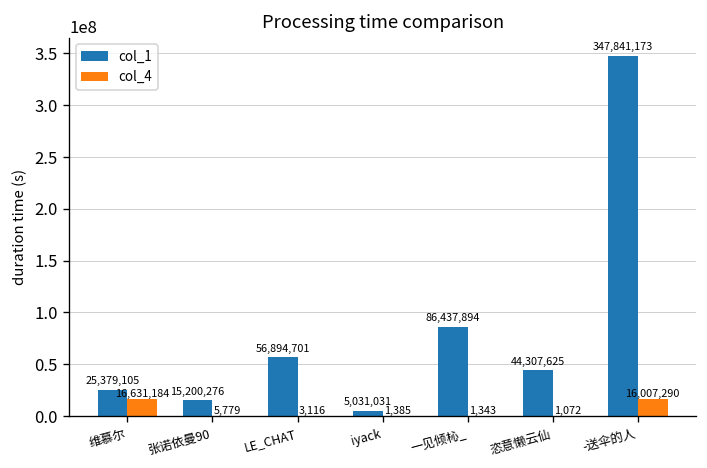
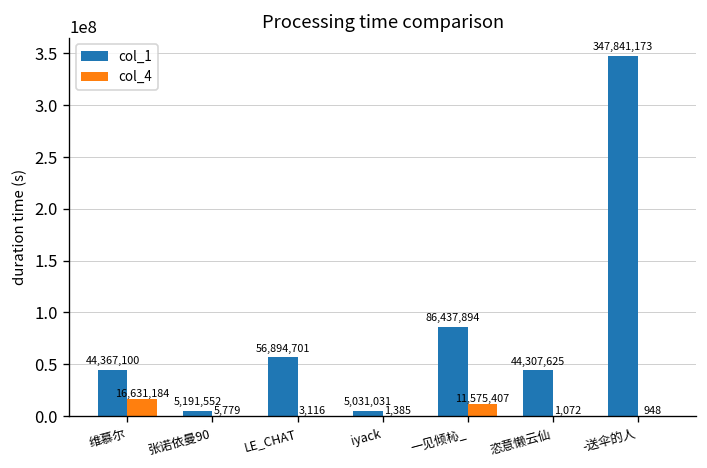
col_1, 维慕尔: 25,379,105 -> 44,367,100
col_1, 张诺依曼90: 15,200,276 -> 5,191,552
col_4, 一见倾杺_: 1,343 -> 11,575,407
col_4, -送伞的人: 16,007,290 -> 948
